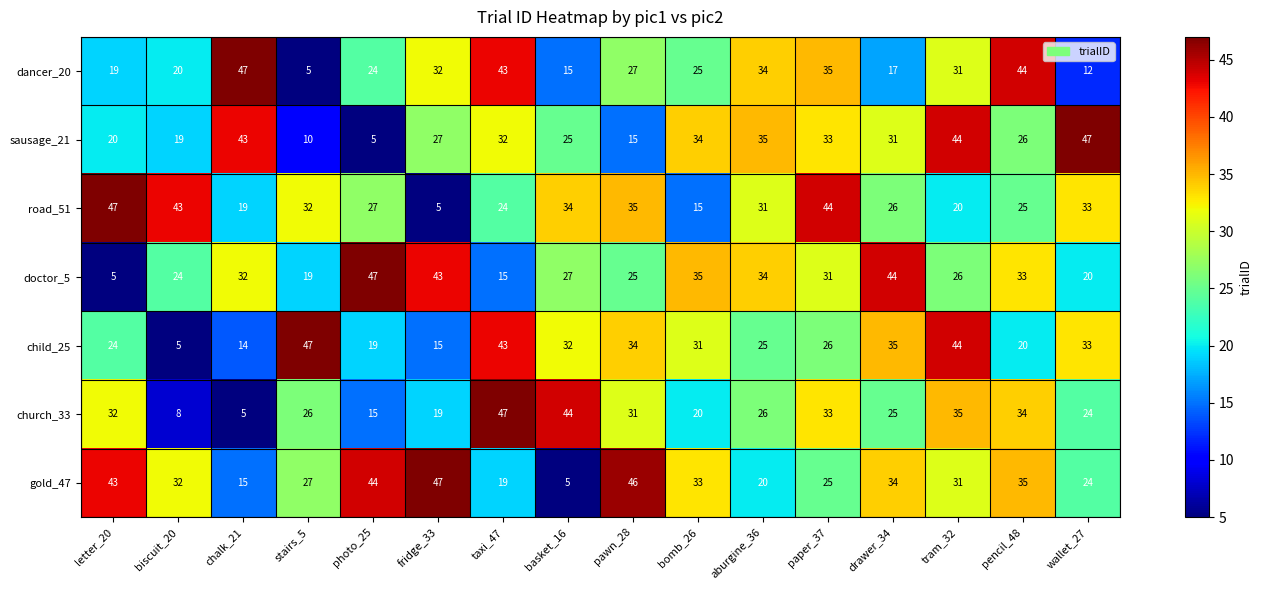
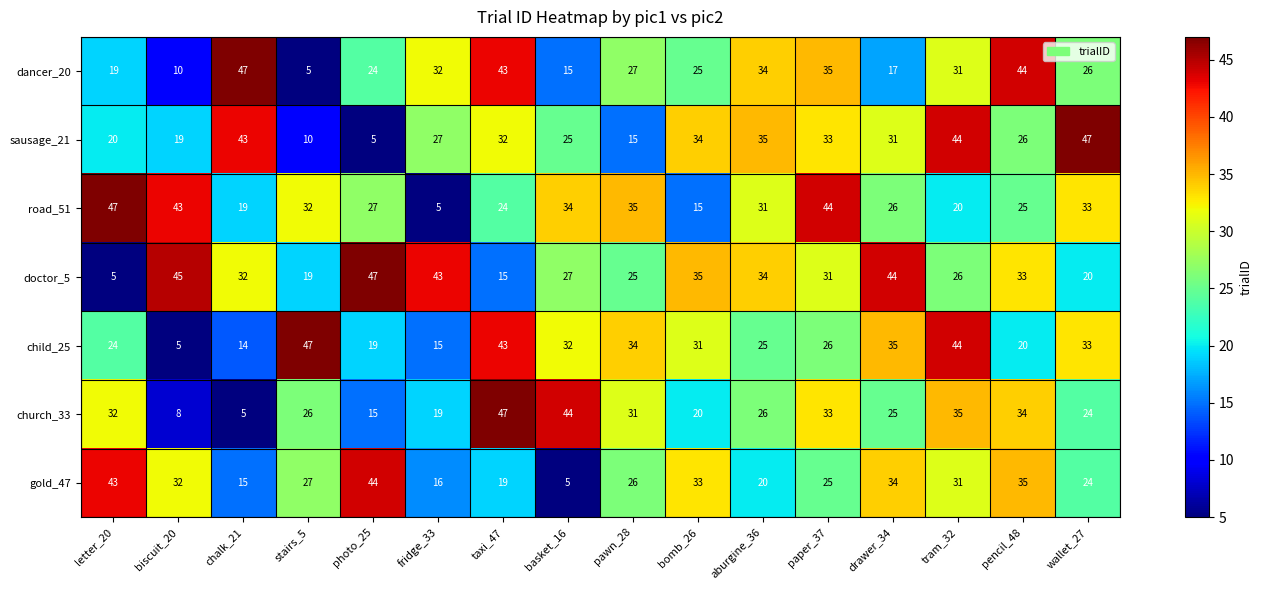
dancer_20, biscuit_20: 20 -> 10
dancer_20, wallet_27: 12 -> 26
doctor_5, biscuit_20: 24 -> 45
gold_47, fridge_33: 47 -> 16
gold_47, pawn_28: 46 -> 26
